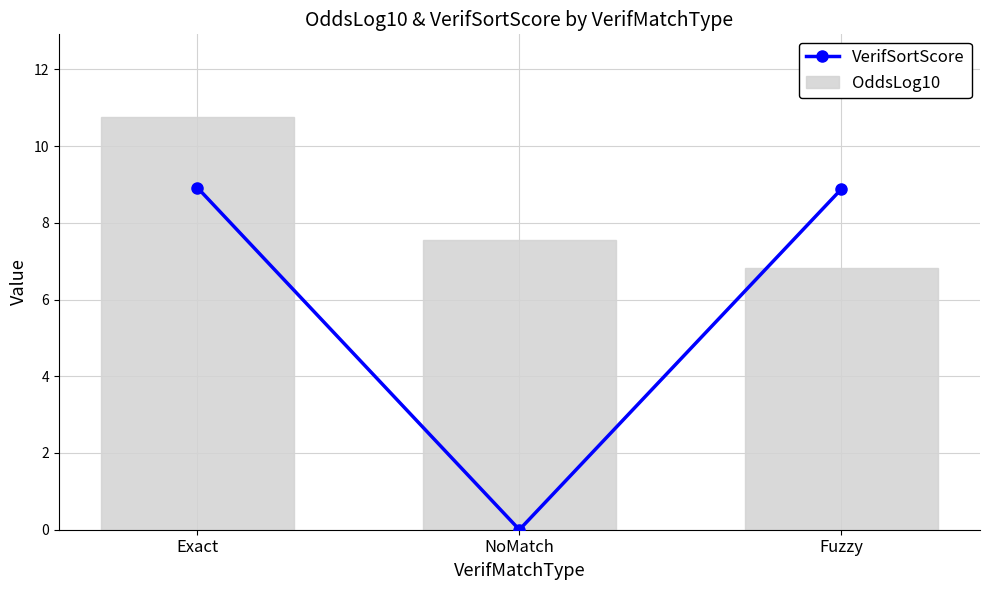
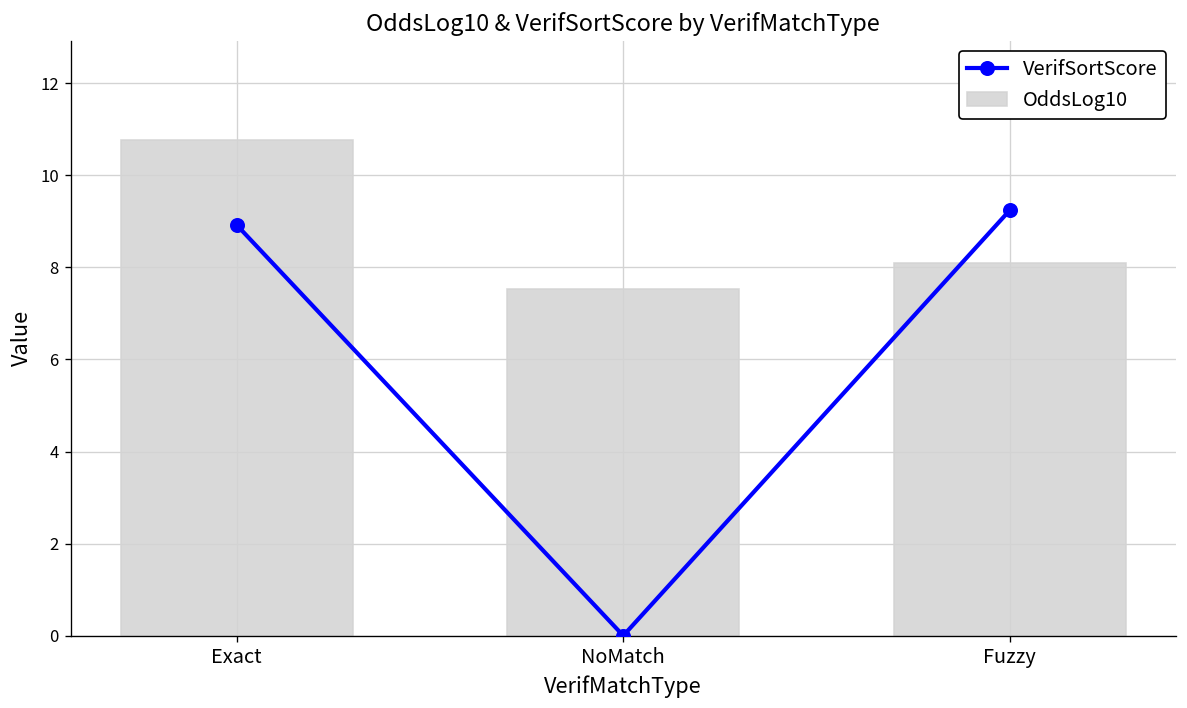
VerifSortScore, Fuzzy: 8.9 -> 9.2
OddsLog10, Fuzzy: 6.8 -> 8.1
